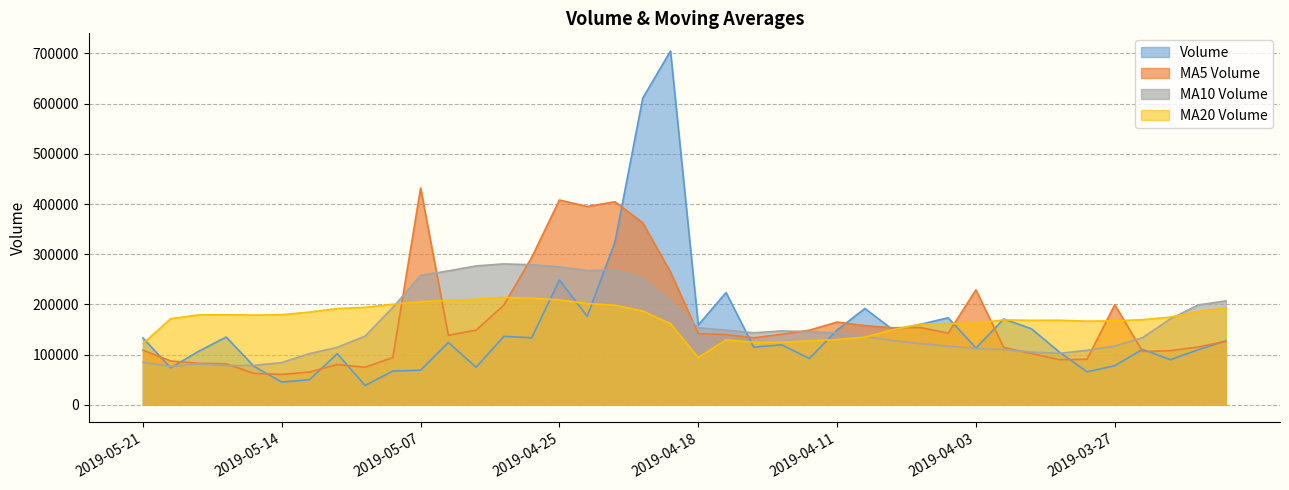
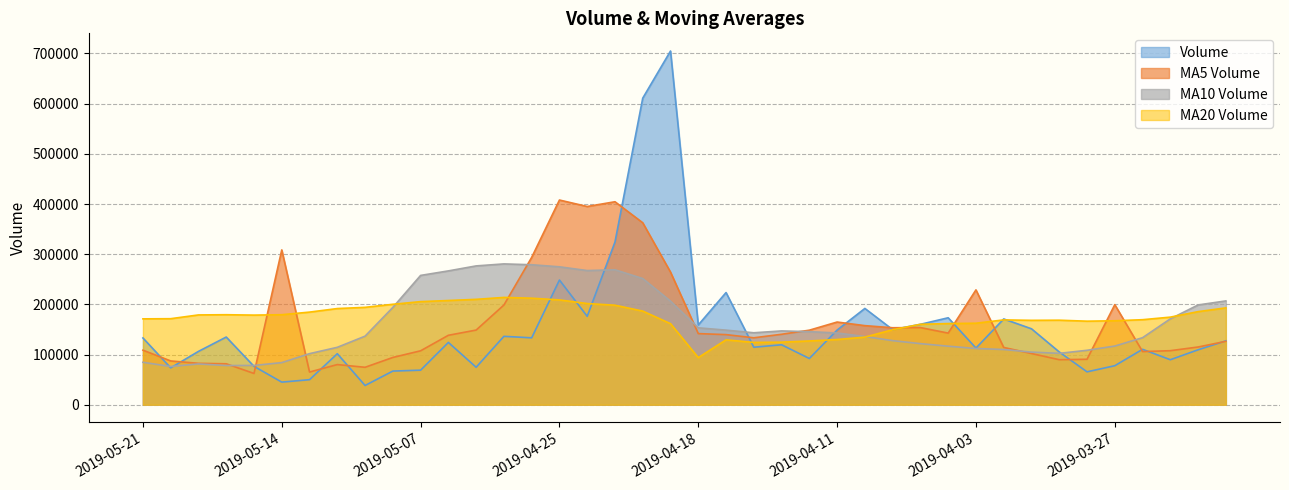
MA20 Volume, 2019-05-21: 120000 -> 170000
MA5 Volume, 2019-05-14: 60000 -> 310000
MA5 Volume, 2019-05-07: 430000 -> 110000
